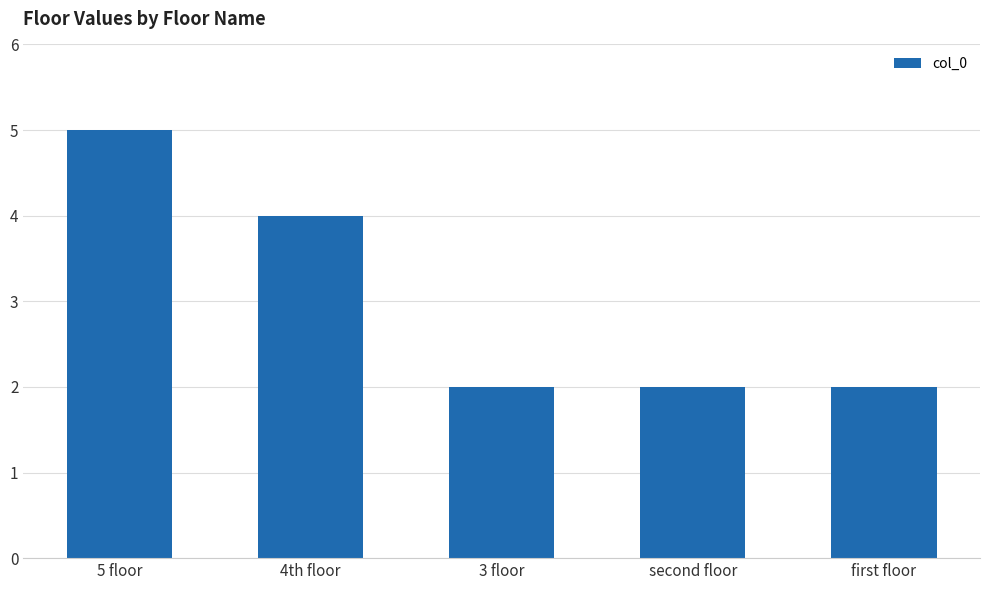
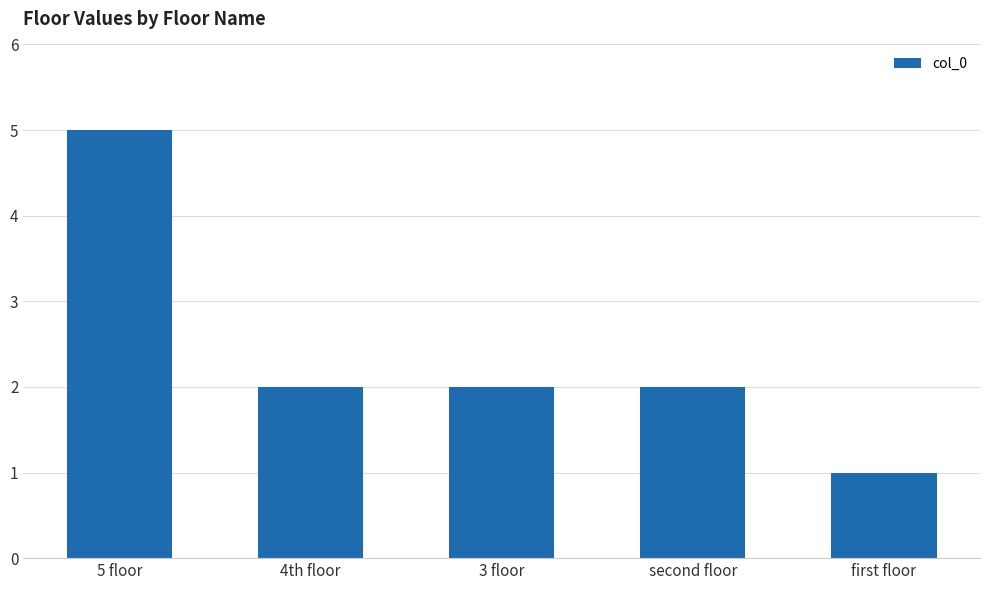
4th floor: 4 -> 2
first floor: 2 -> 1
